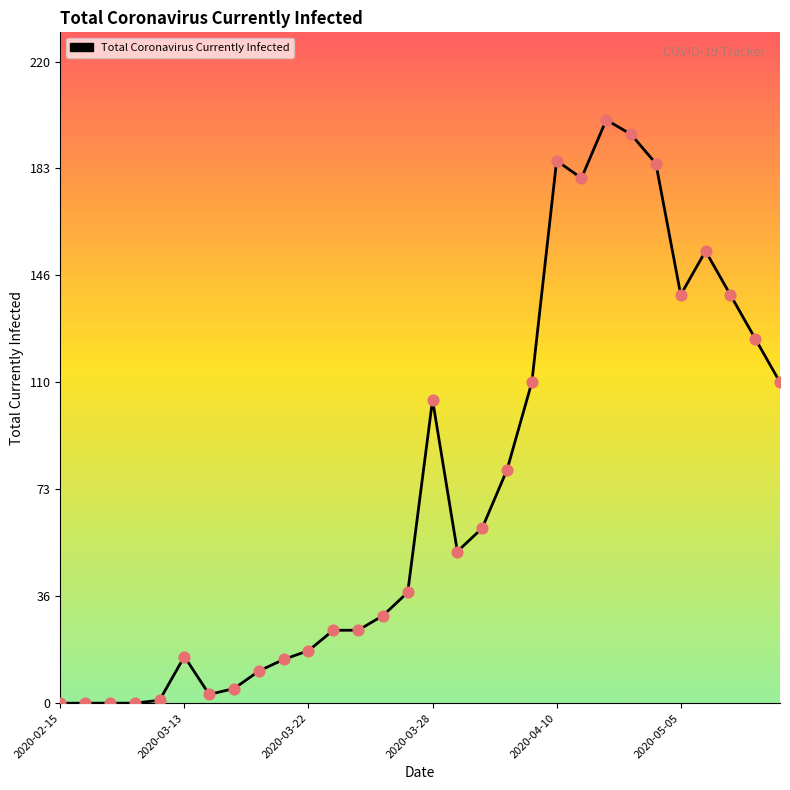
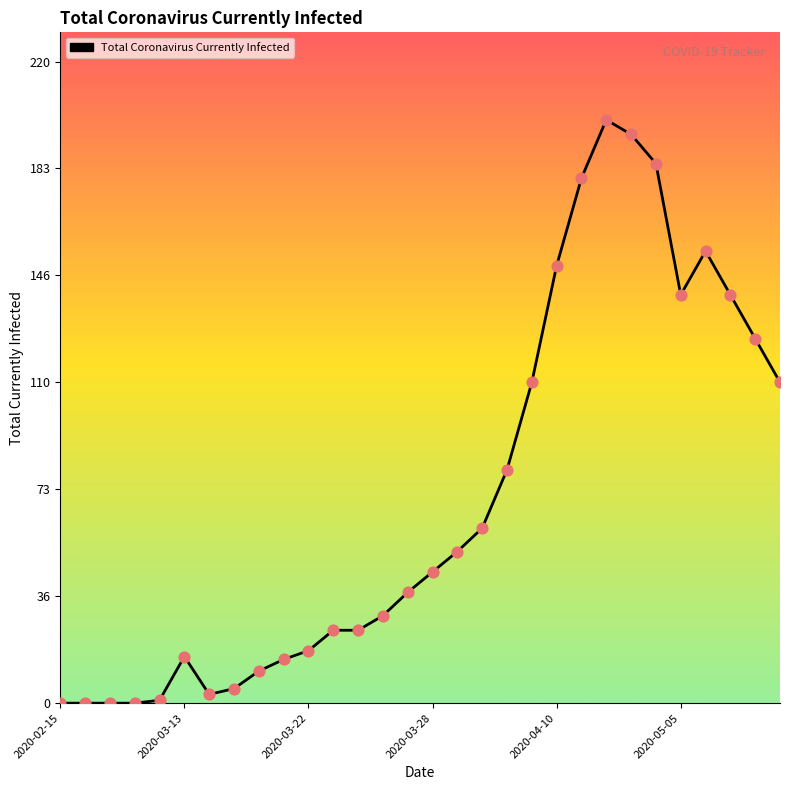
2020-03-28: 104 -> 45
2020-04-10: 186 -> 150
